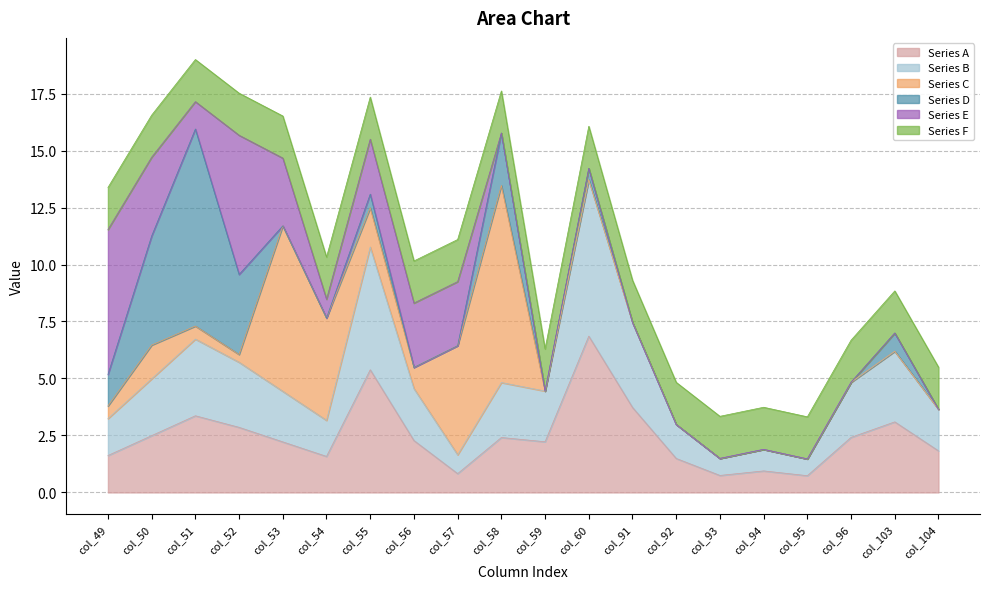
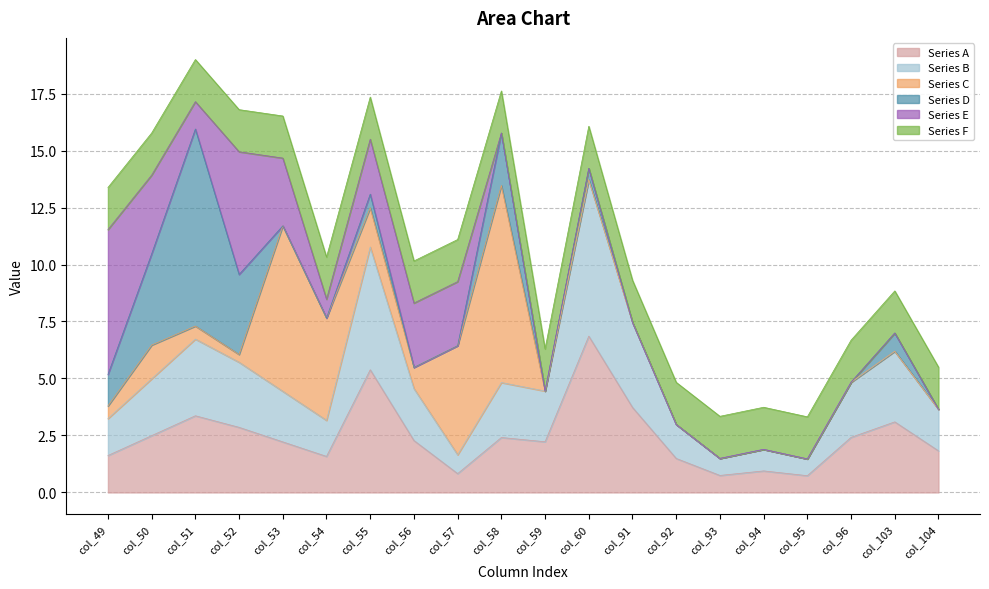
Series D, col_50: 4.8 -> 4.0
Series E, col_52: 6.1 -> 5.4
